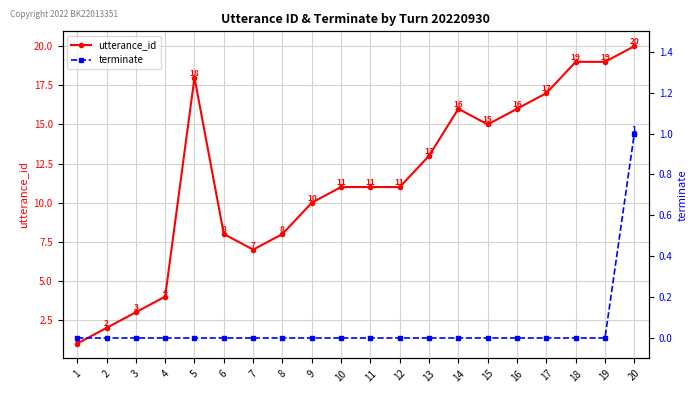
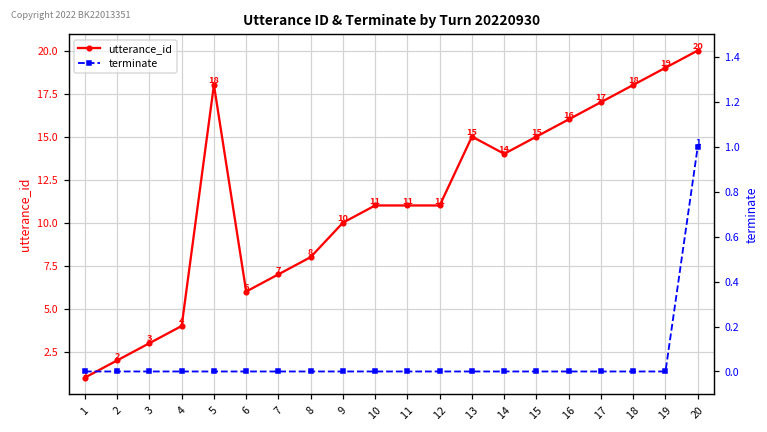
utterance_id, 6: 8 -> 6
utterance_id, 13: 13 -> 15
utterance_id, 14: 16 -> 14
utterance_id, 18: 19 -> 18
